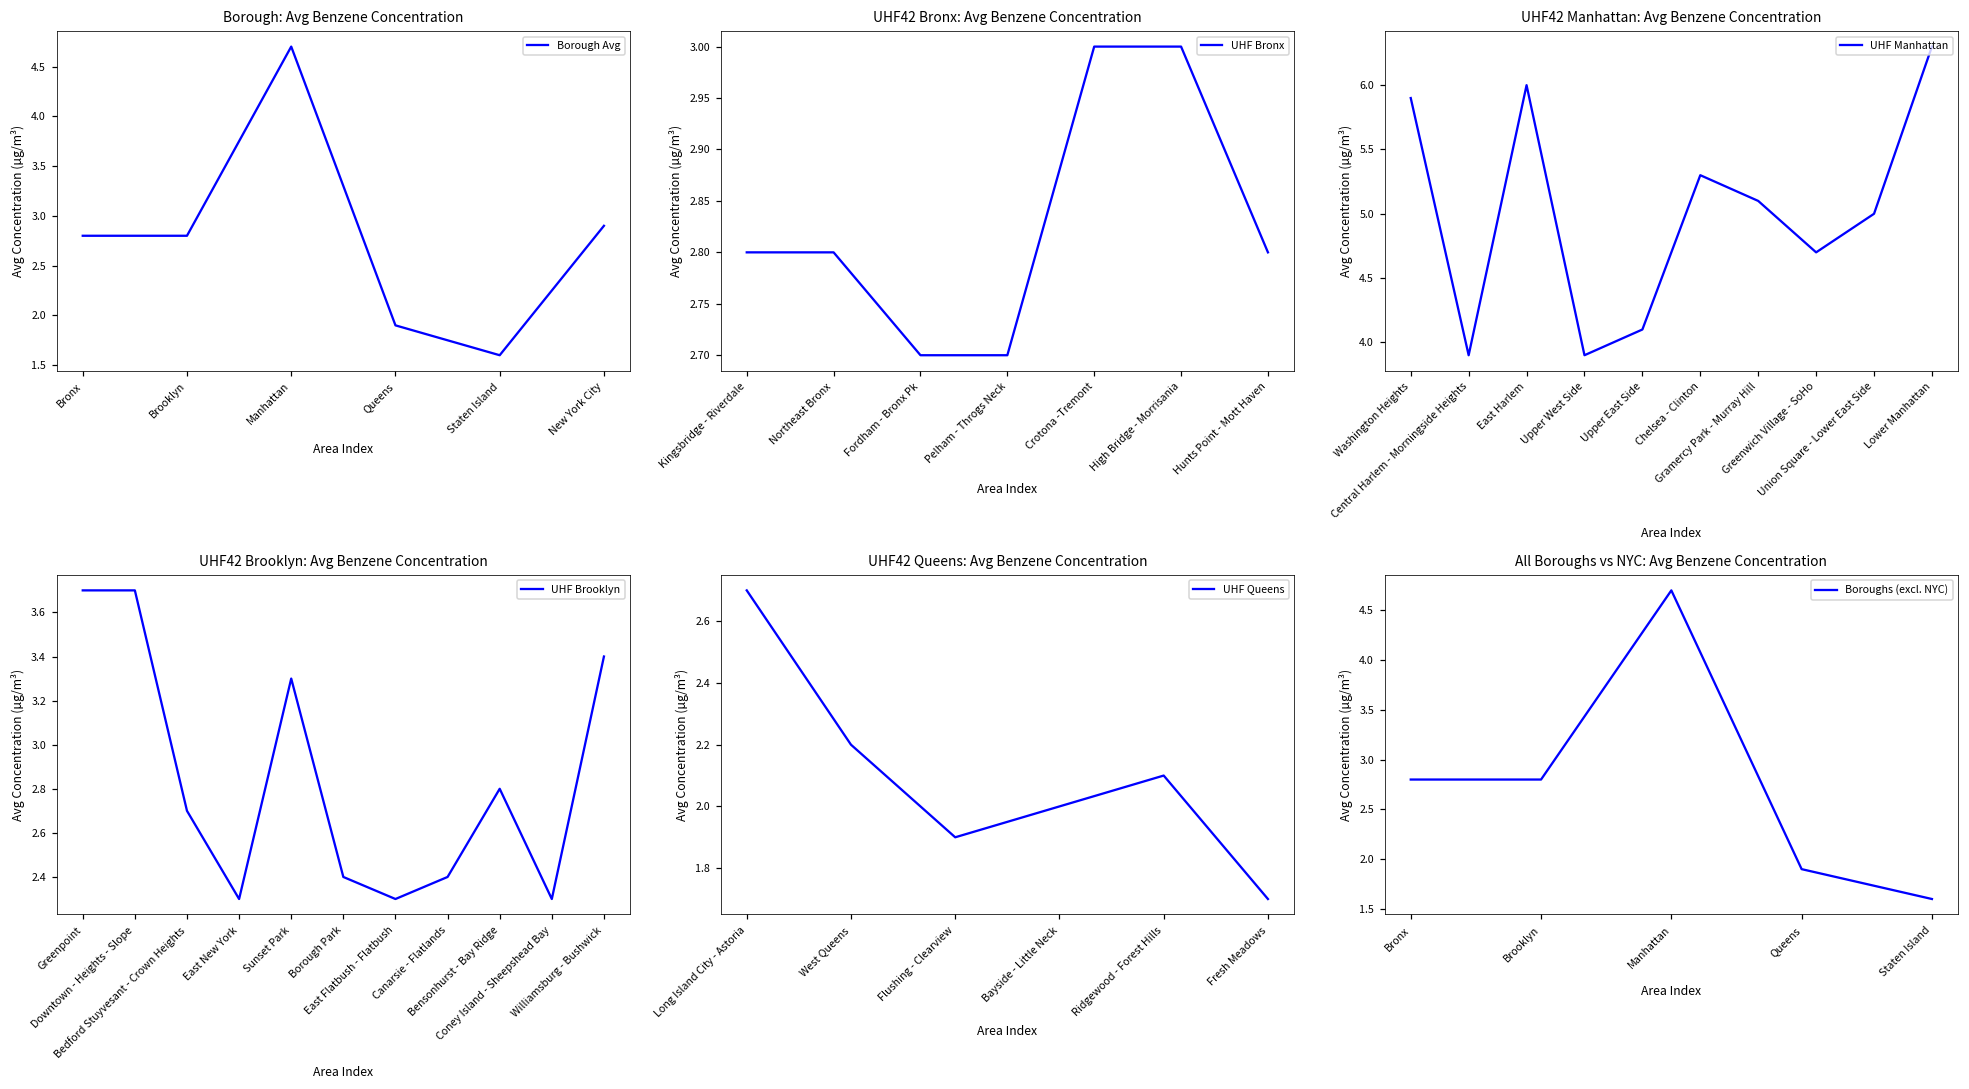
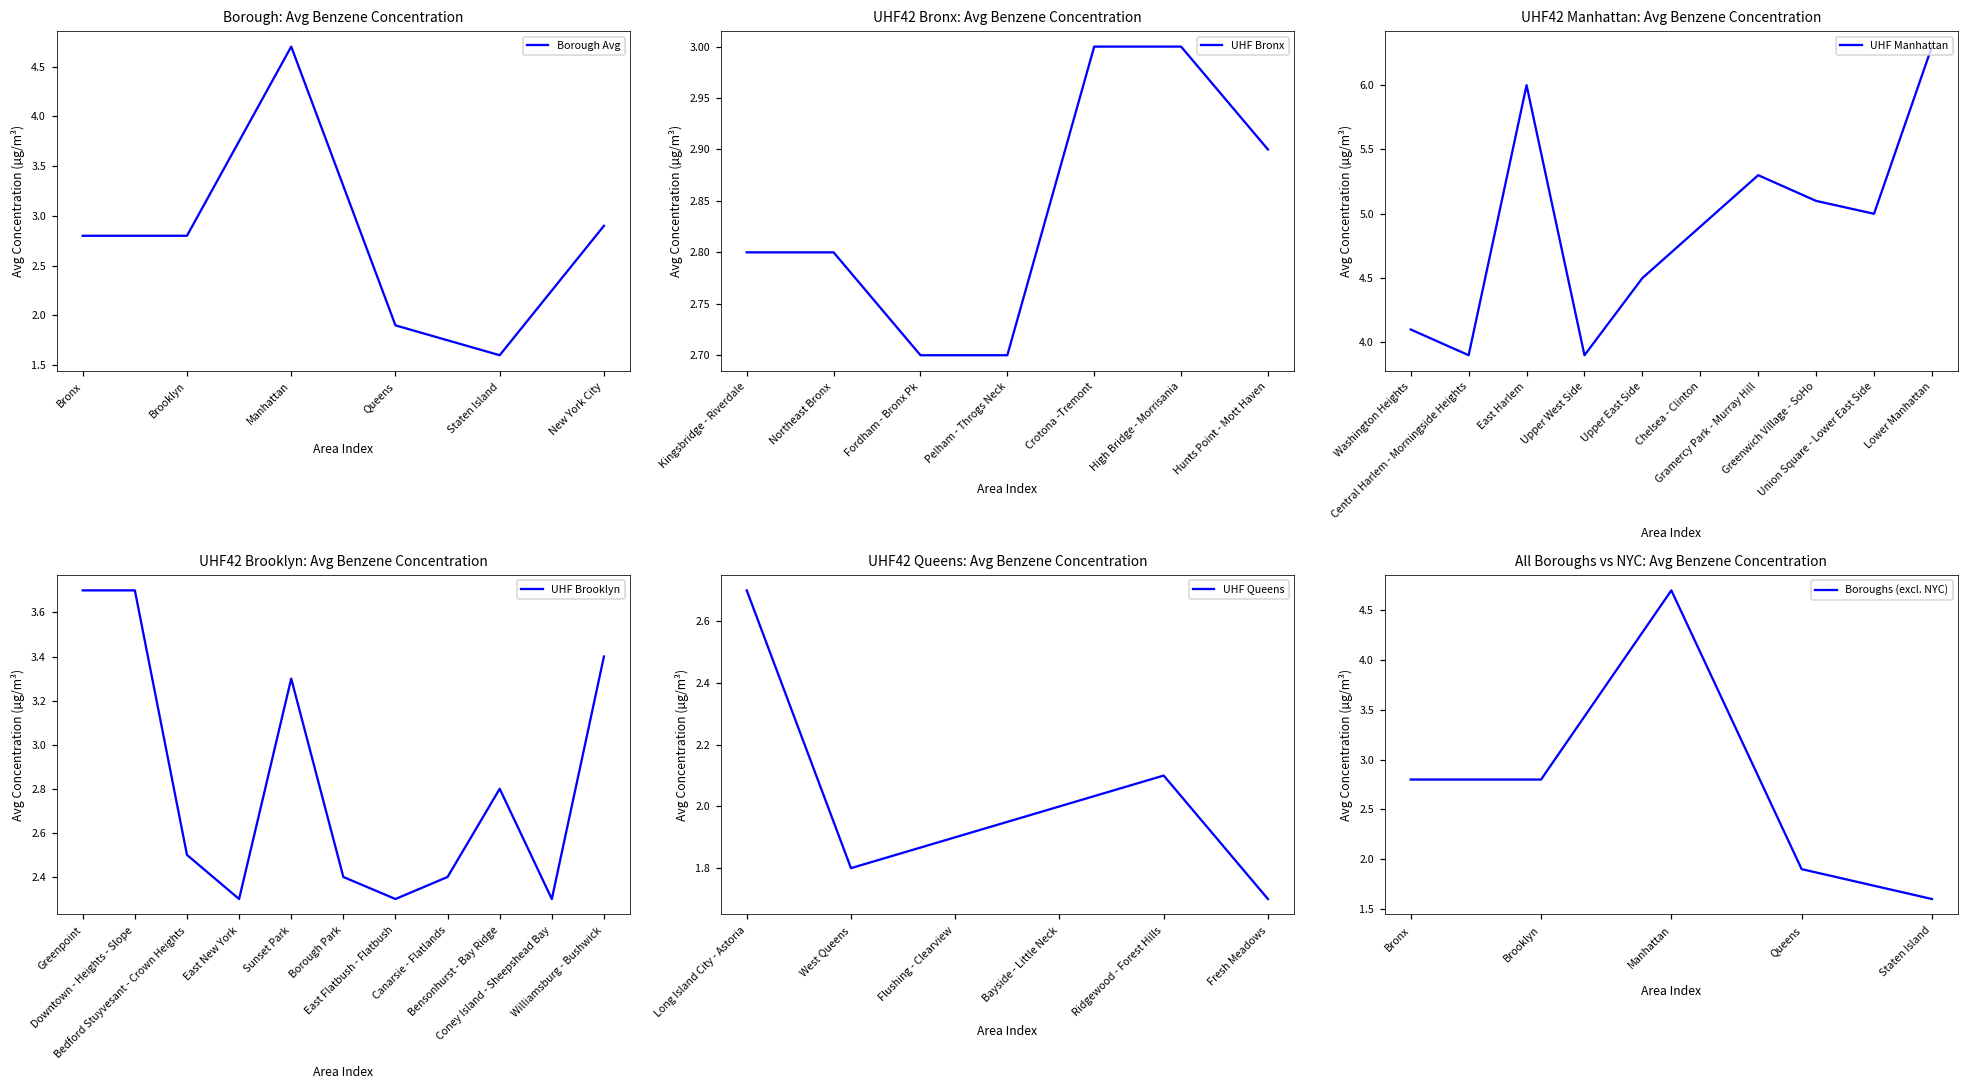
UHF42 Bronx: Avg Benzene Concentration, Hunts Point - Mott Haven: 2.8 -> 2.9
UHF42 Manhattan: Avg Benzene Concentration, Washington Heights: 5.9 -> 4.1
UHF42 Manhattan: Avg Benzene Concentration, Upper East Side: 4.1 -> 4.5
UHF42 Manhattan: Avg Benzene Concentration, Chelsea - Clinton: 5.3 -> 4.9
UHF42 Manhattan: Avg Benzene Concentration, Gramercy Park - Murray Hill: 5.1 -> 5.3
UHF42 Manhattan: Avg Benzene Concentration, Greenwich Village - SoHo: 4.7 -> 5.1
UHF42 Brooklyn: Avg Benzene Concentration, Bedford Stuyvesant - Crown Heights: 2.7 -> 2.5
UHF42 Queens: Avg Benzene Concentration, West Queens: 2.2 -> 1.8
